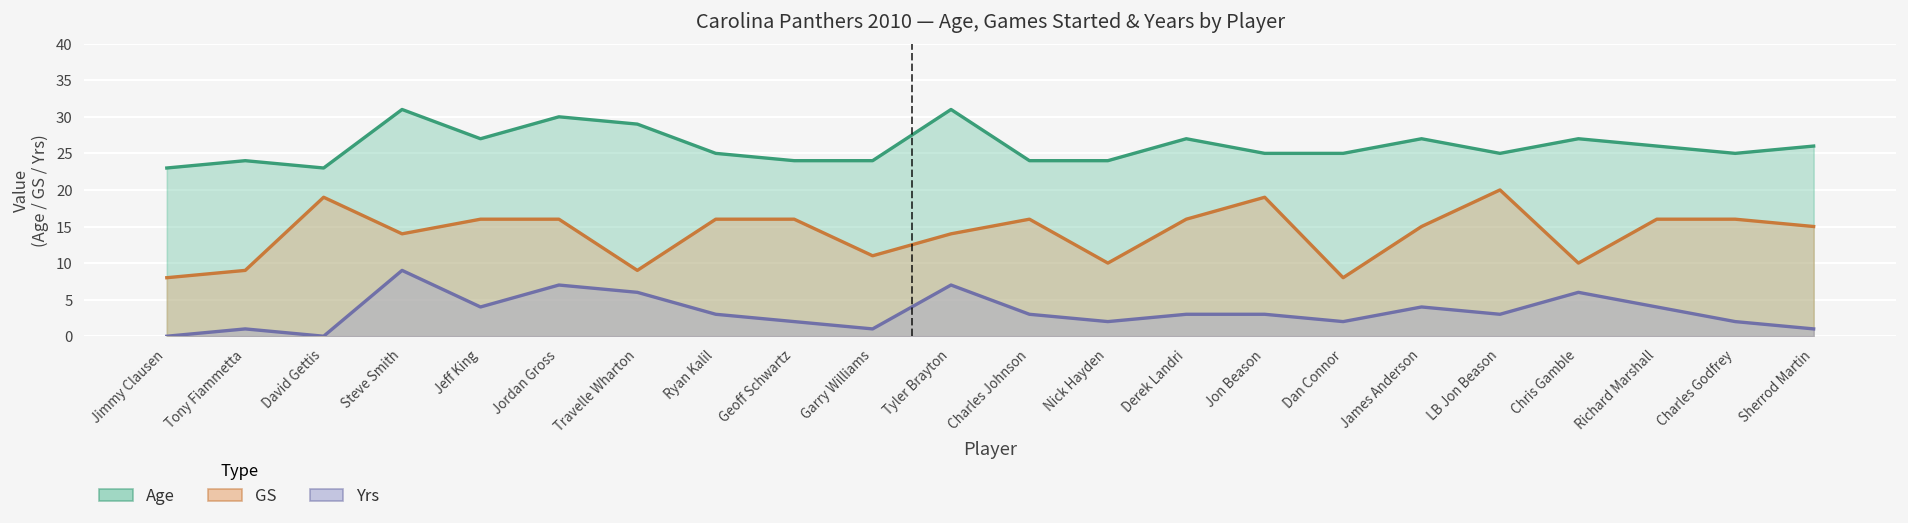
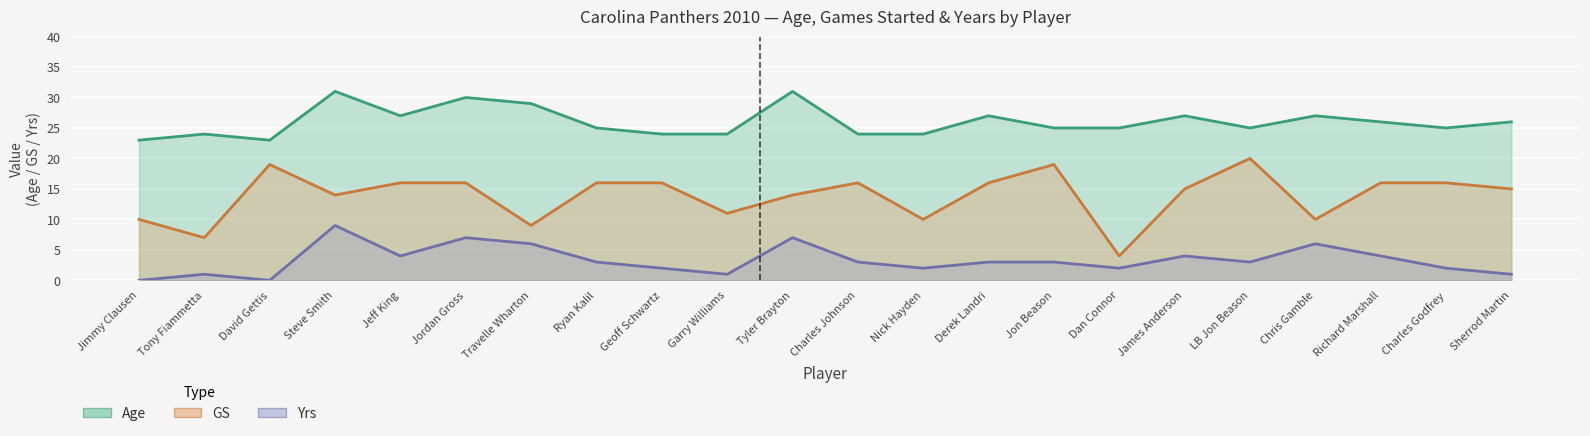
GS, Jimmy Clausen: 8 -> 10
GS, Tony Fiammetta: 9 -> 7
GS, Dan Connor: 8 -> 4
